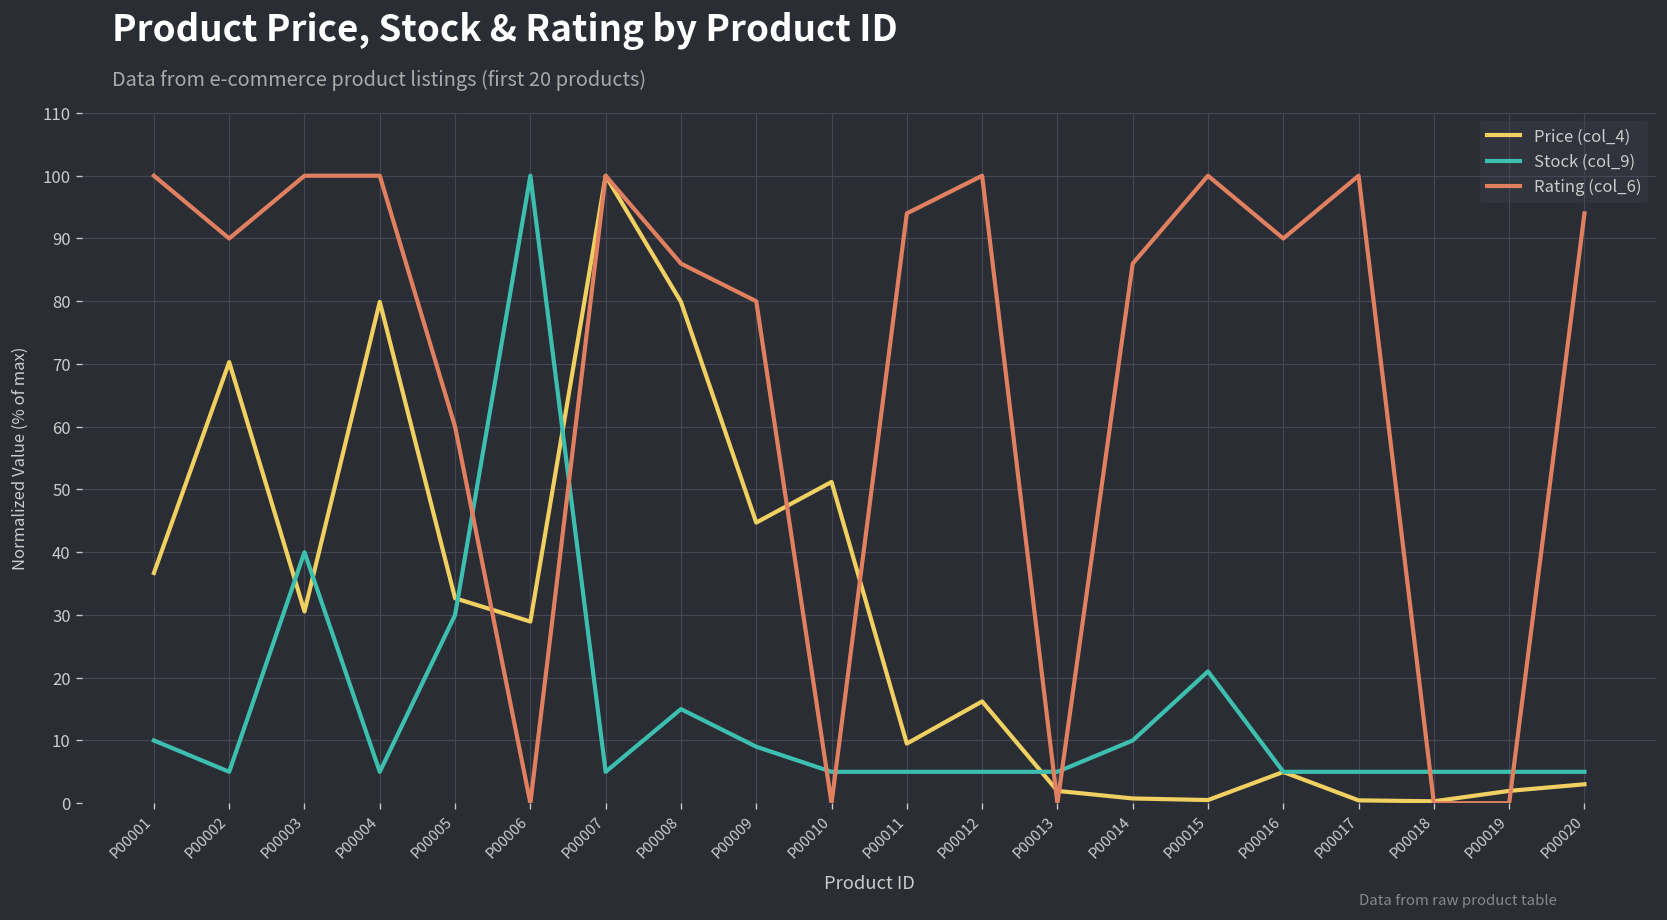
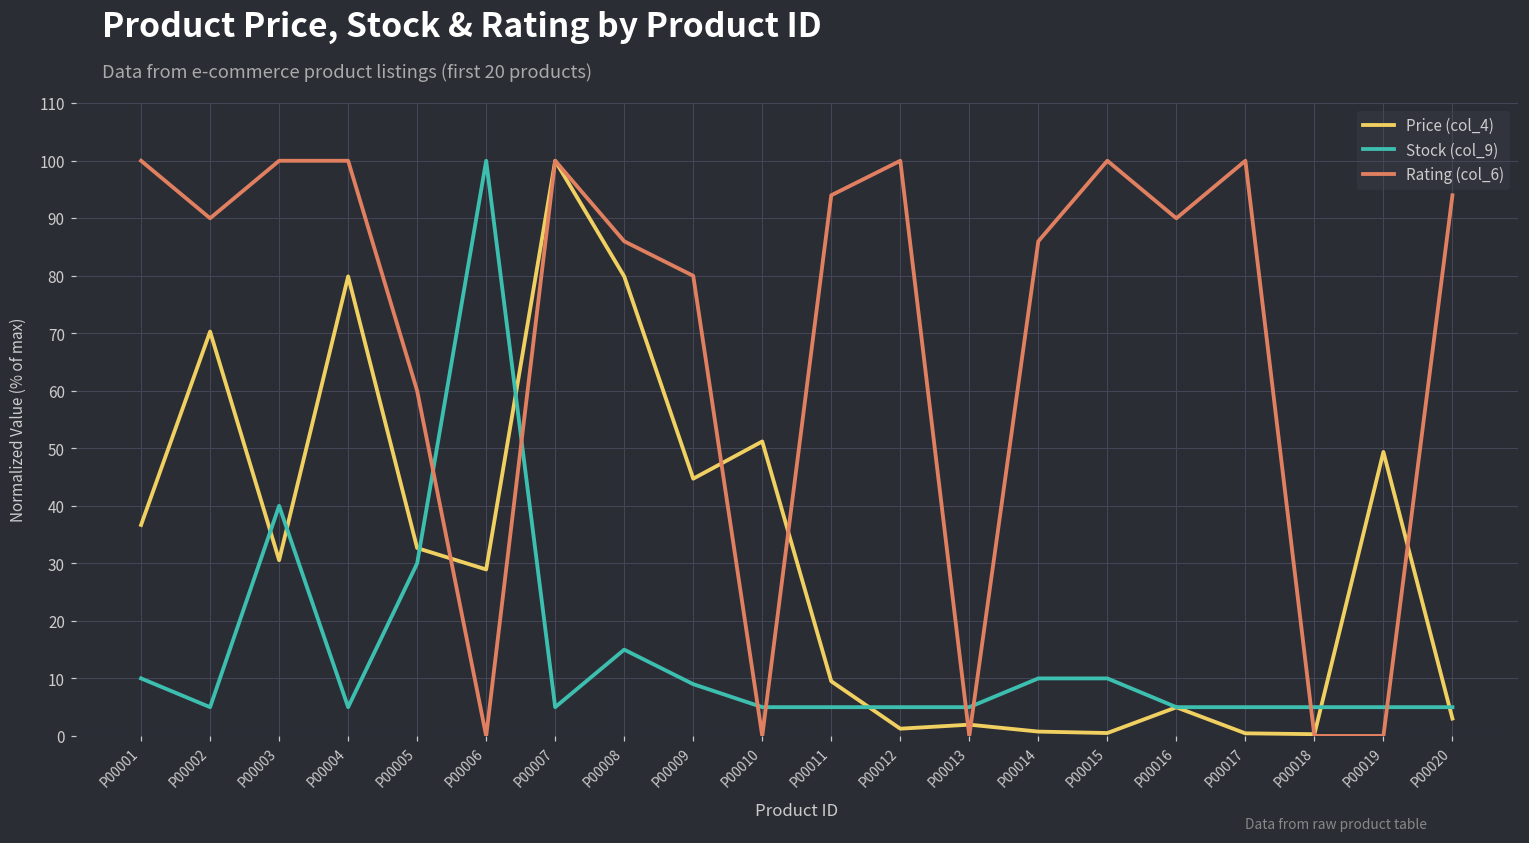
Price (col_4), P00012: 16 -> 1
Stock (col_9), P00015: 21 -> 10
Price (col_4), P00019: 2 -> 49
